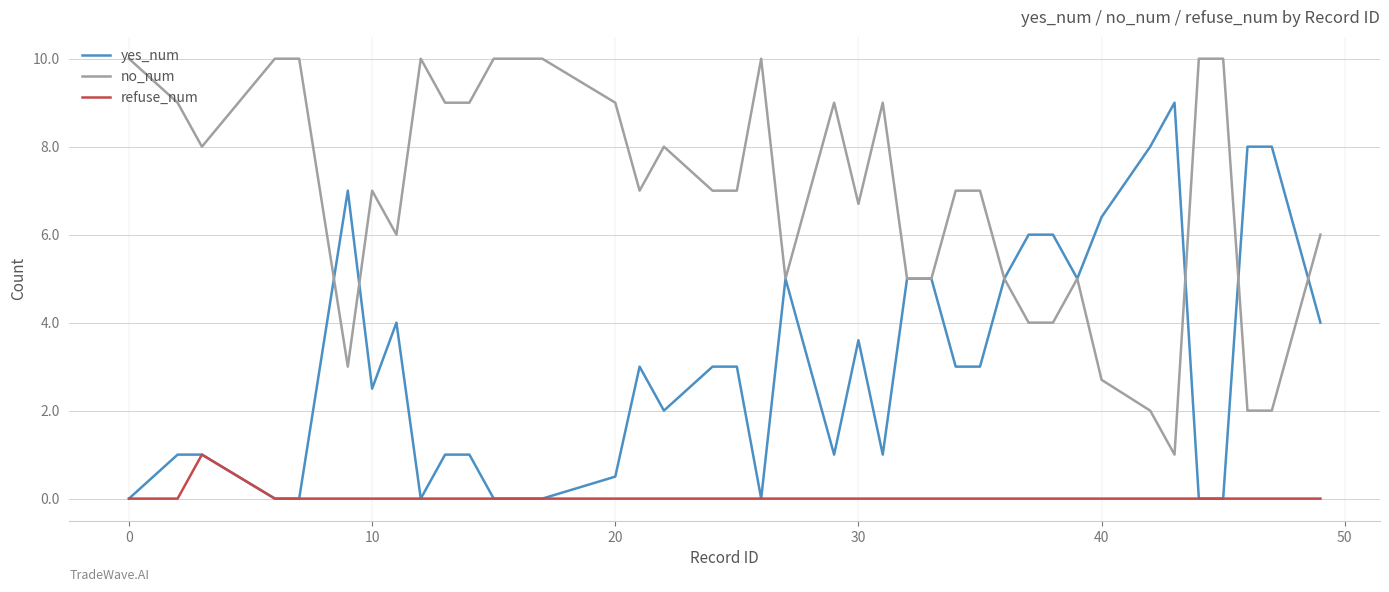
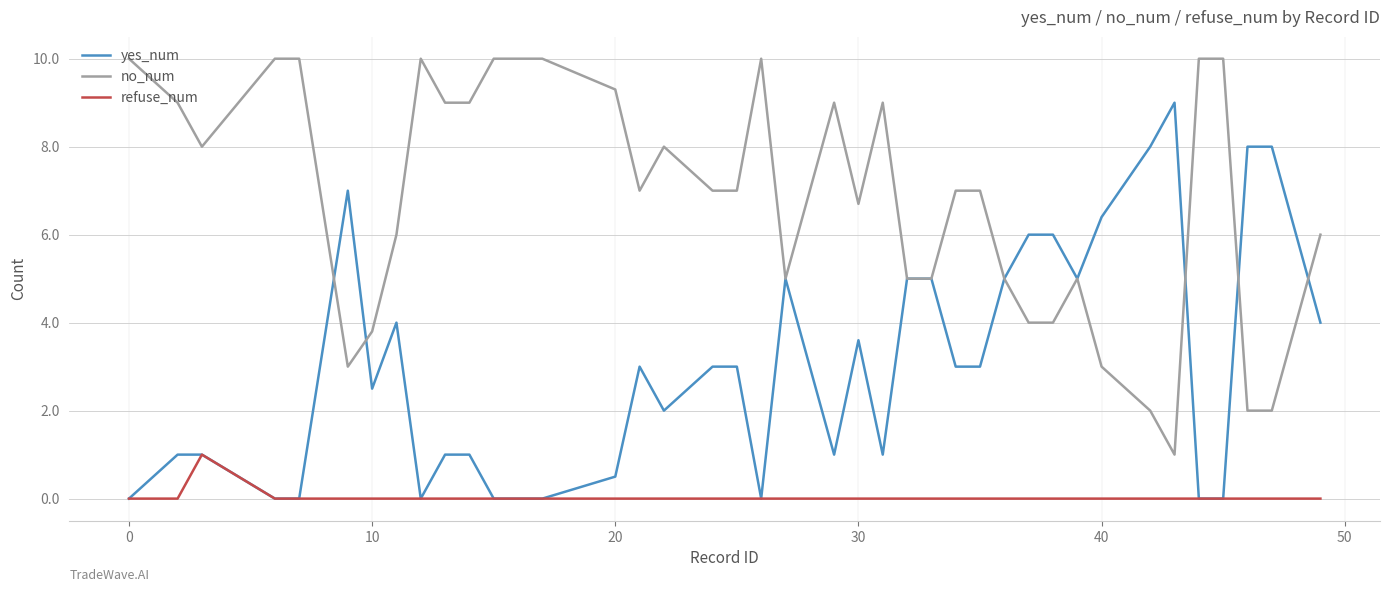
no_num, 10: 7.0 -> 3.8
no_num, 20: 9.0 -> 9.3
no_num, 40: 2.7 -> 3.0
